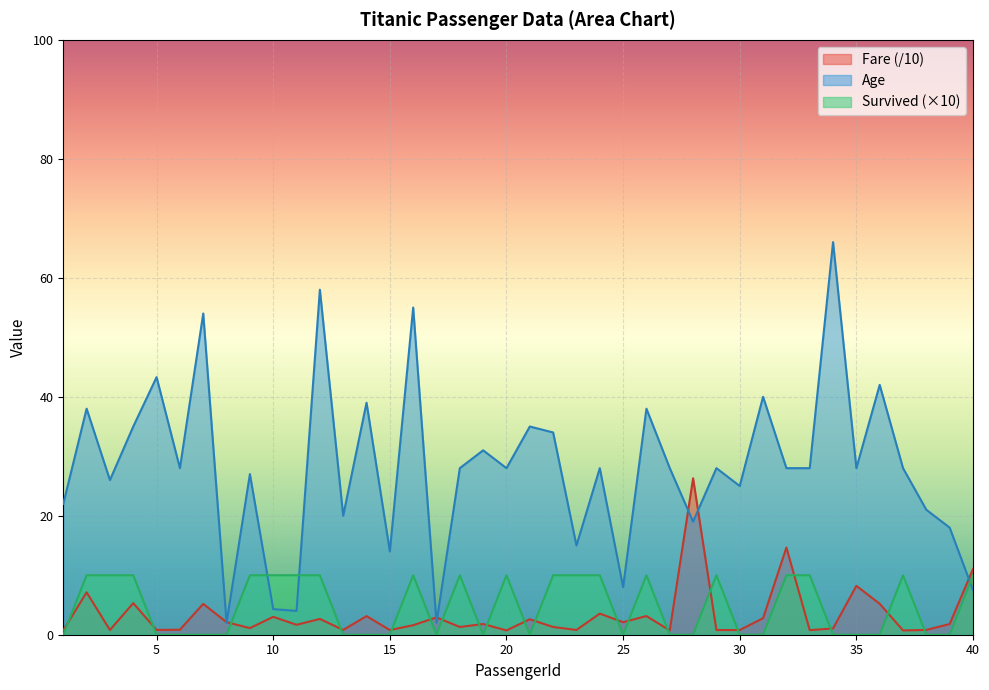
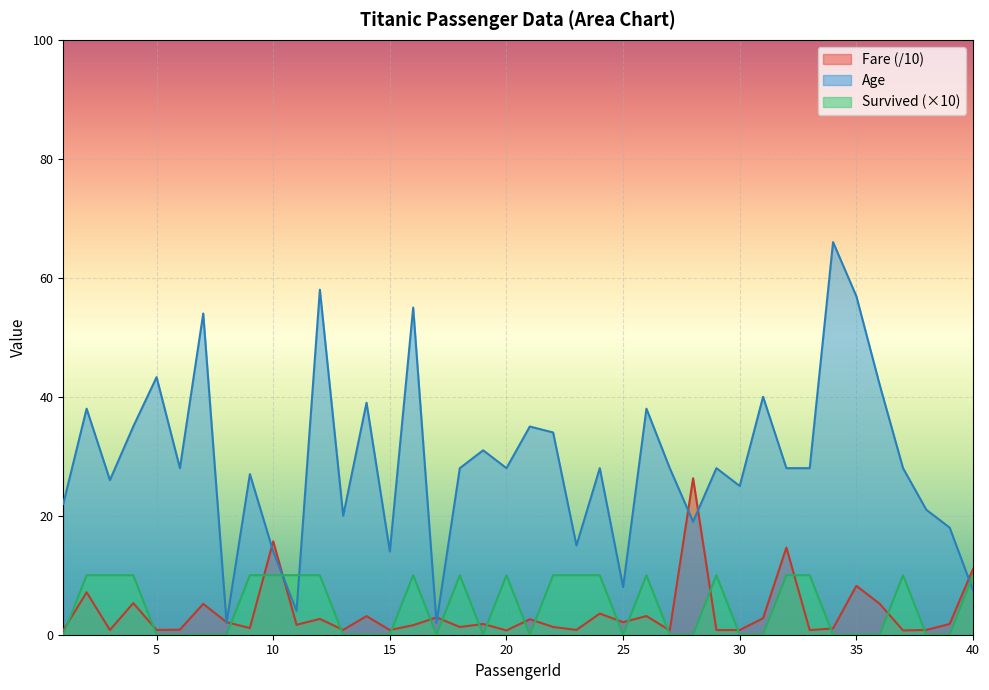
Fare (/10), 10: 3 -> 16
Age, 10: 4 -> 14
Age, 35: 28 -> 57
